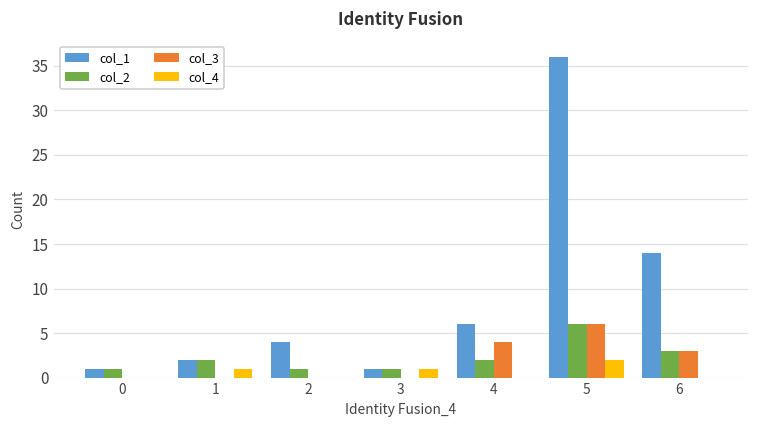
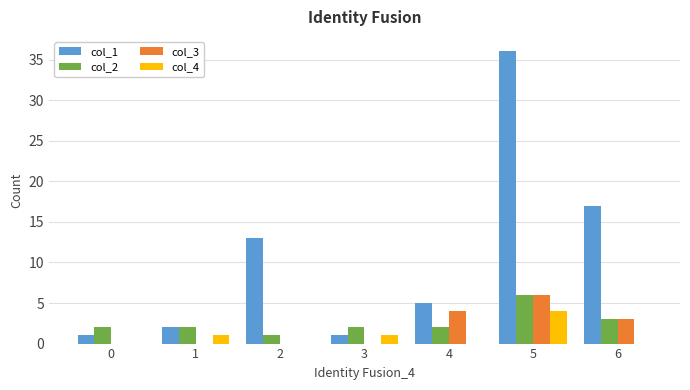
col_2, 0: 1 -> 2
col_1, 2: 4 -> 13
col_2, 3: 1 -> 2
col_1, 4: 6 -> 5
col_4, 5: 2 -> 4
col_1, 6: 14 -> 17
